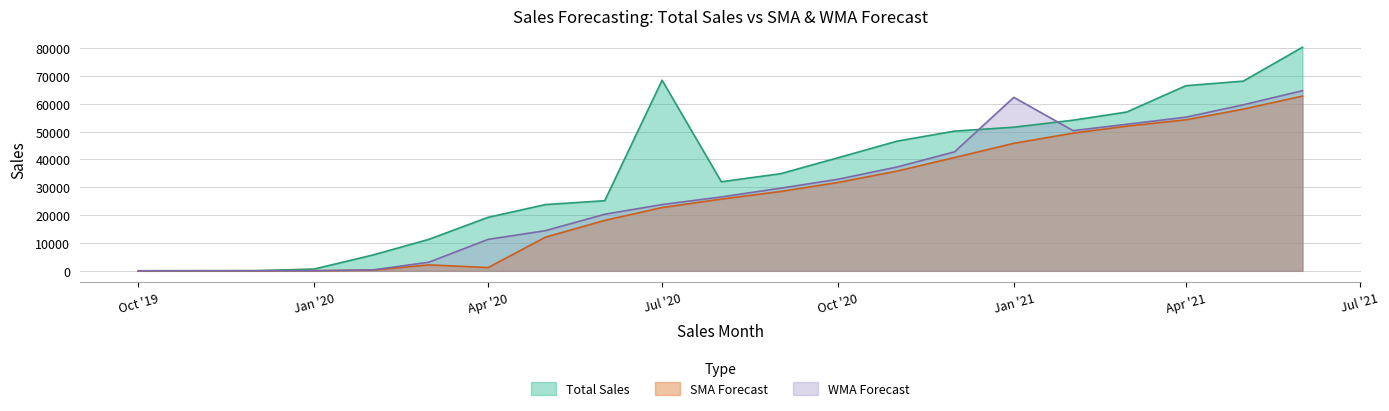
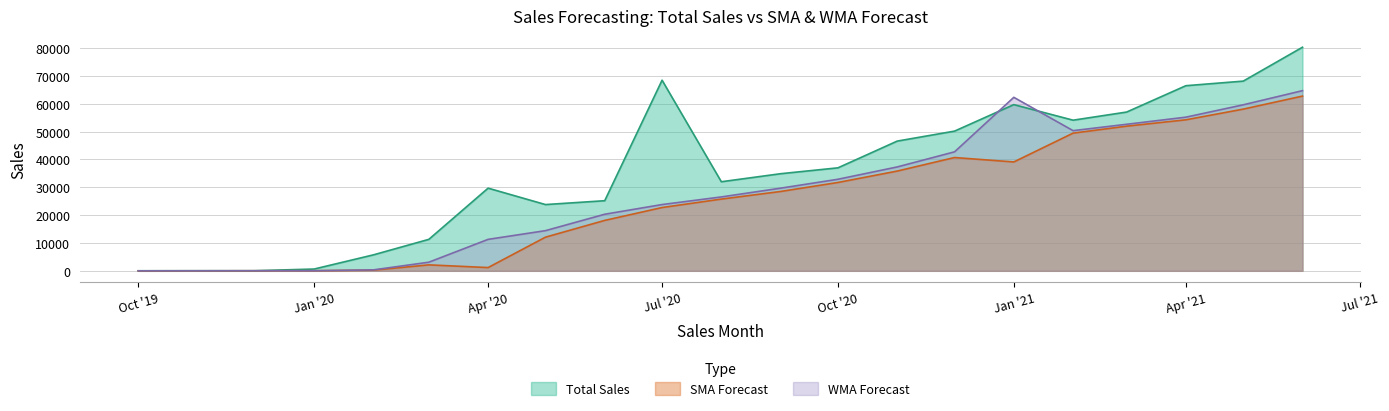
Total Sales, Apr '20: 19000 -> 30000
Total Sales, Oct '20: 41000 -> 37000
Total Sales, Jan '21: 52000 -> 60000
SMA Forecast, Jan '21: 46000 -> 39000
